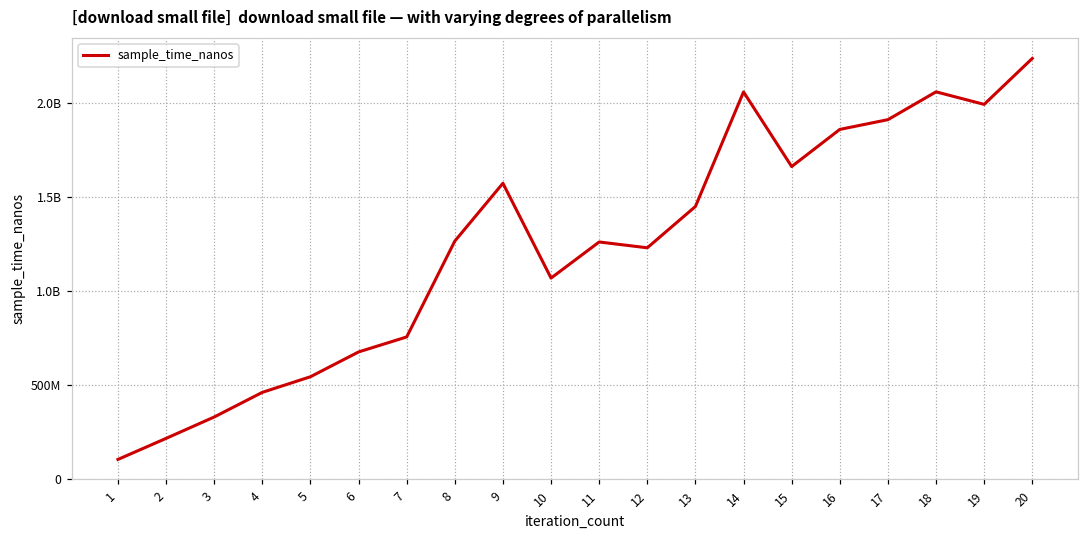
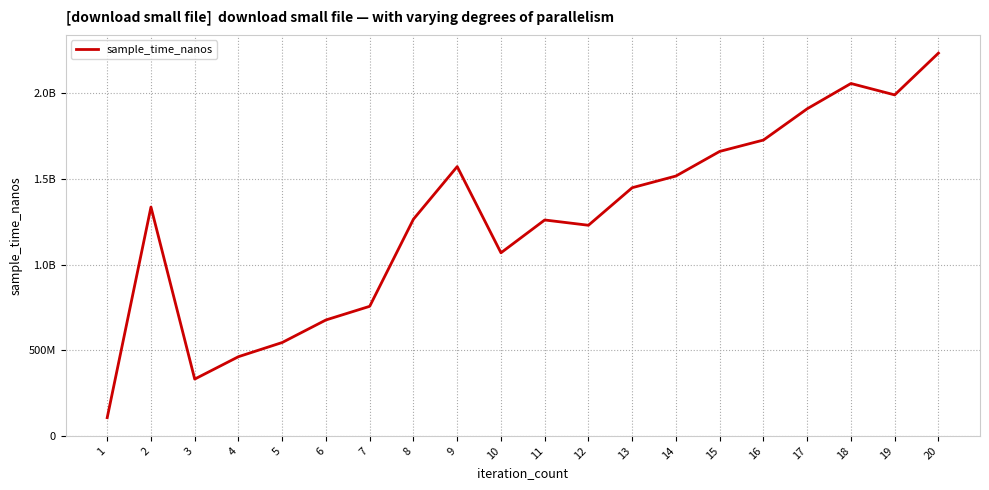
2: 220000000 -> 1340000000
14: 2060000000 -> 1520000000
16: 1860000000 -> 1730000000
